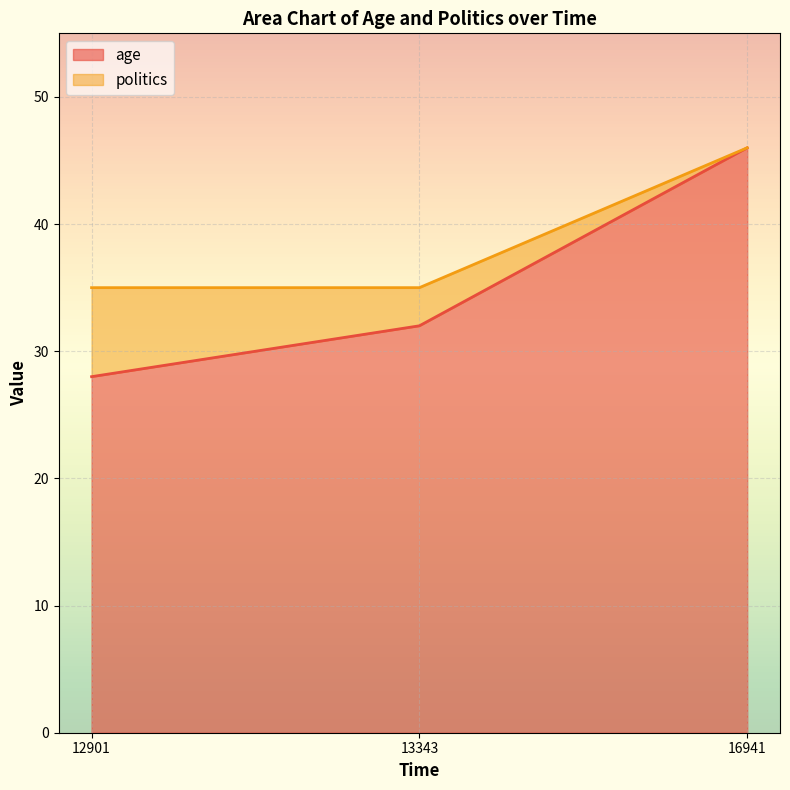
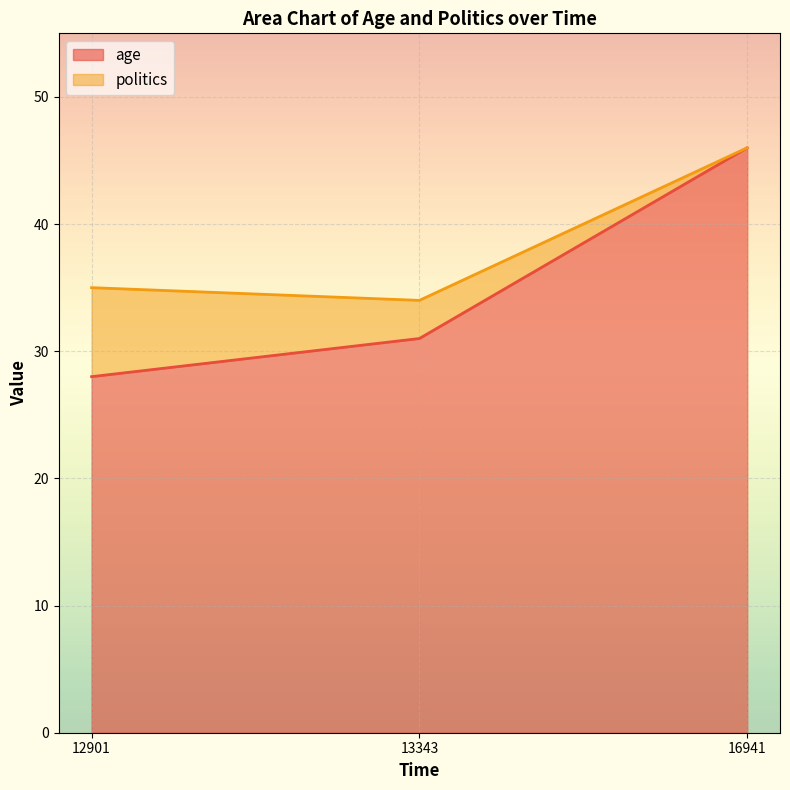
age, 13343: 32 -> 31
